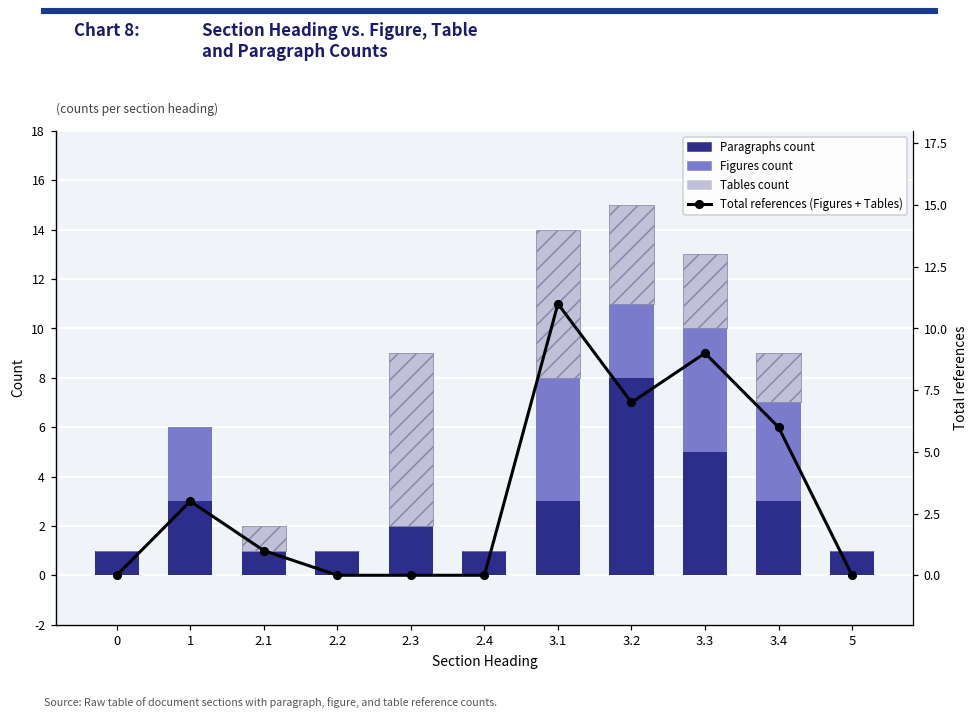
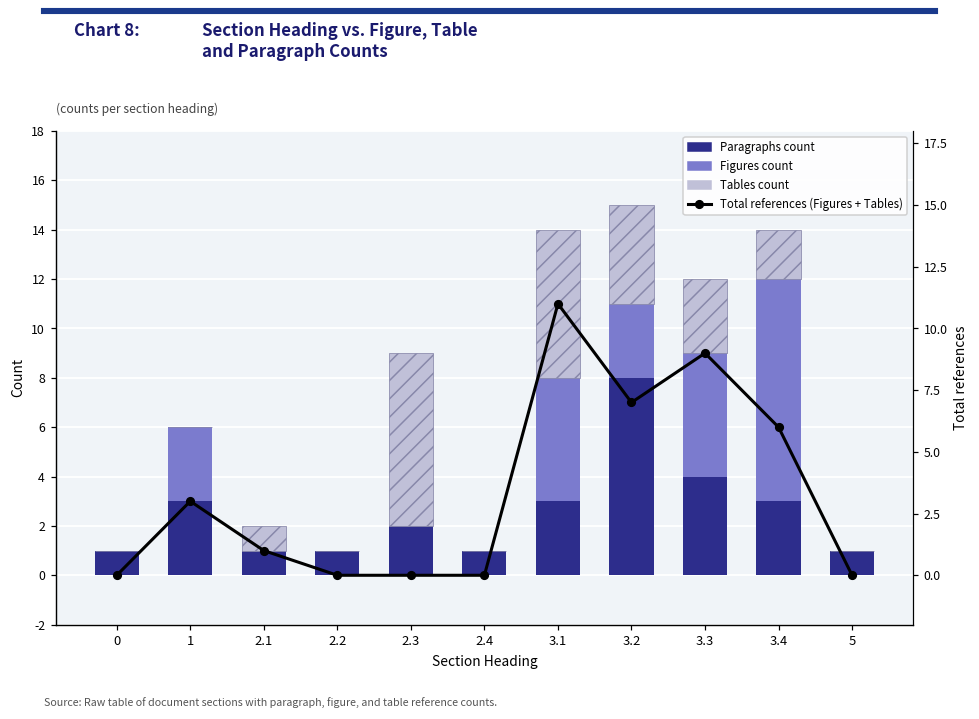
Paragraphs count, 3.3: 5 -> 4
Figures count, 3.4: 4 -> 9
